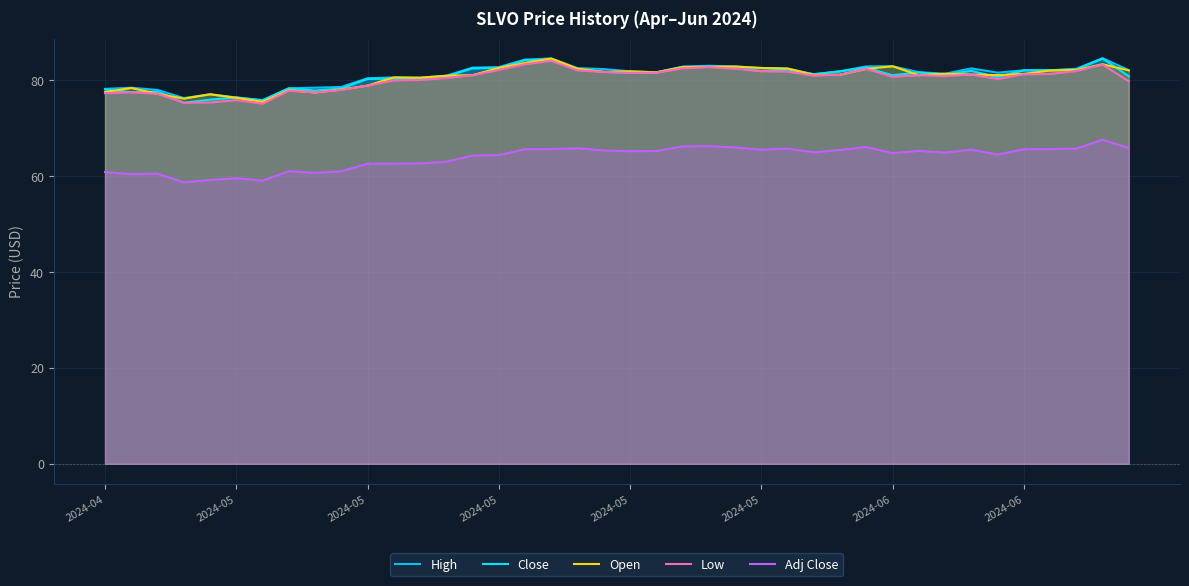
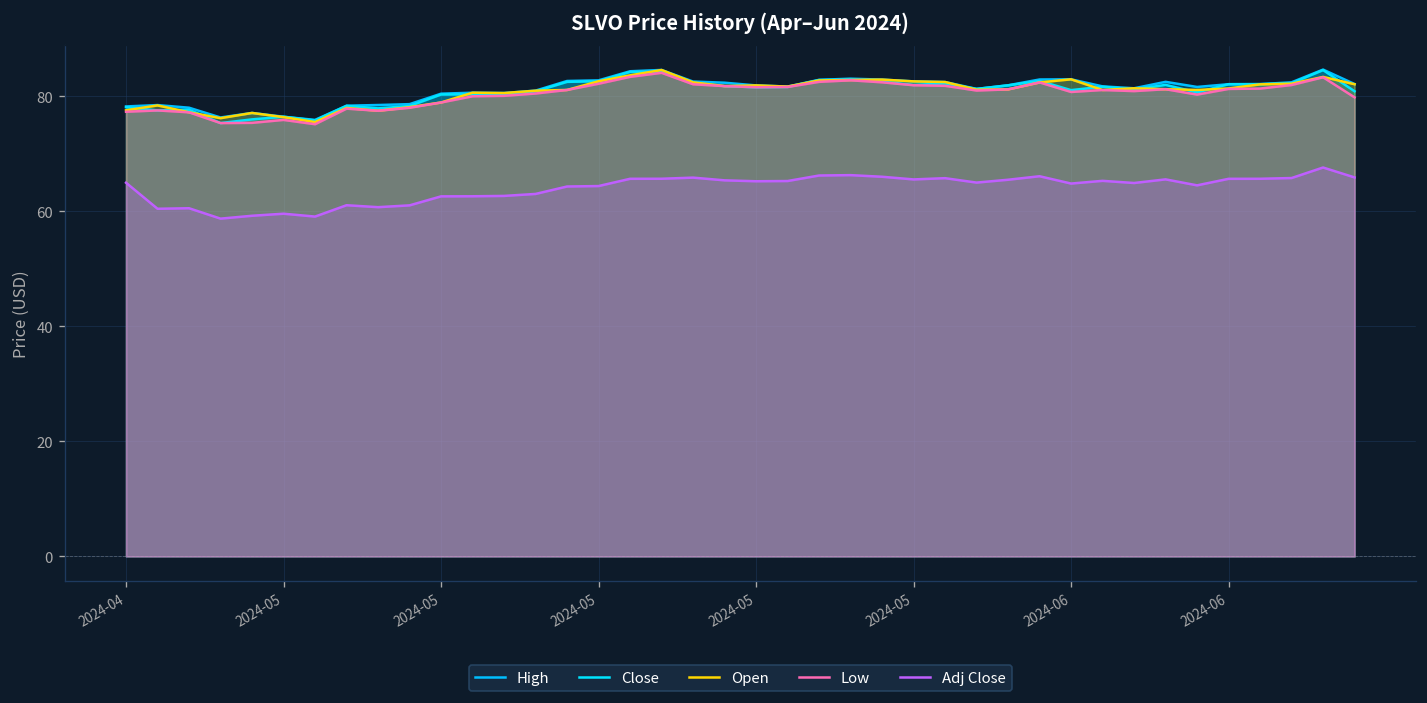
Adj Close, 2024-04: 61 -> 65
